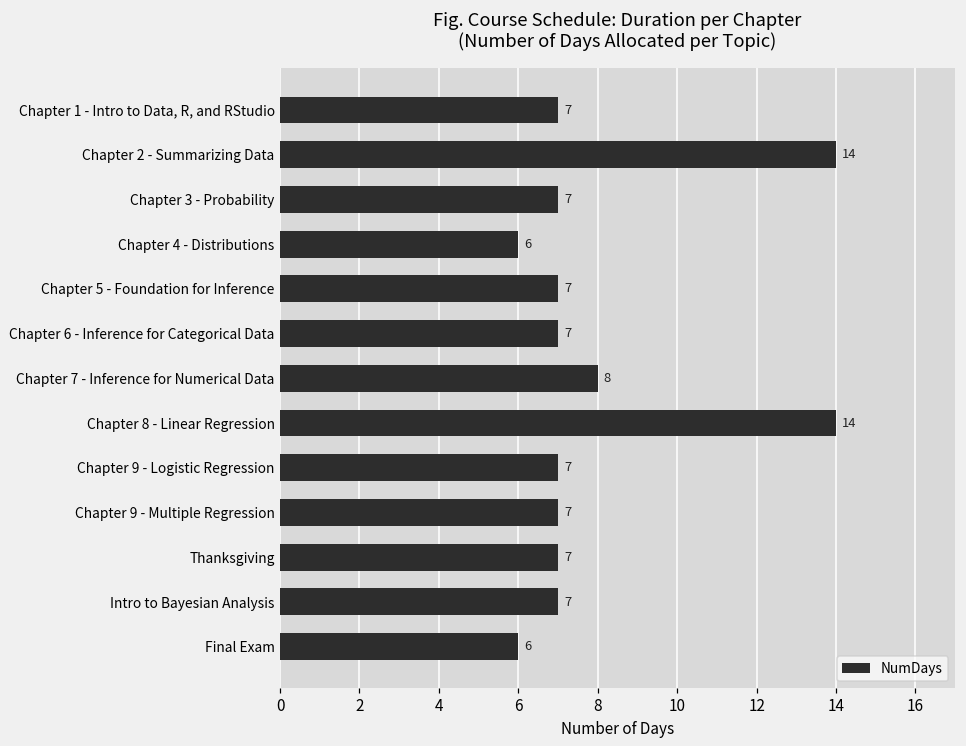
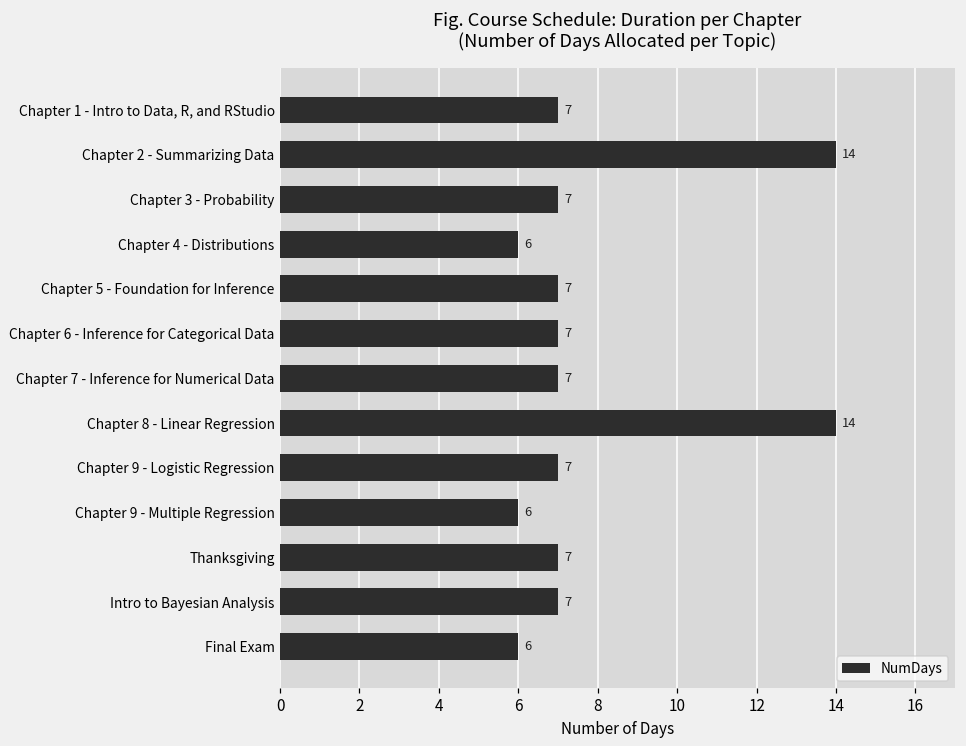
Chapter 7 - Inference for Numerical Data: 8 -> 7
Chapter 9 - Multiple Regression: 7 -> 6
